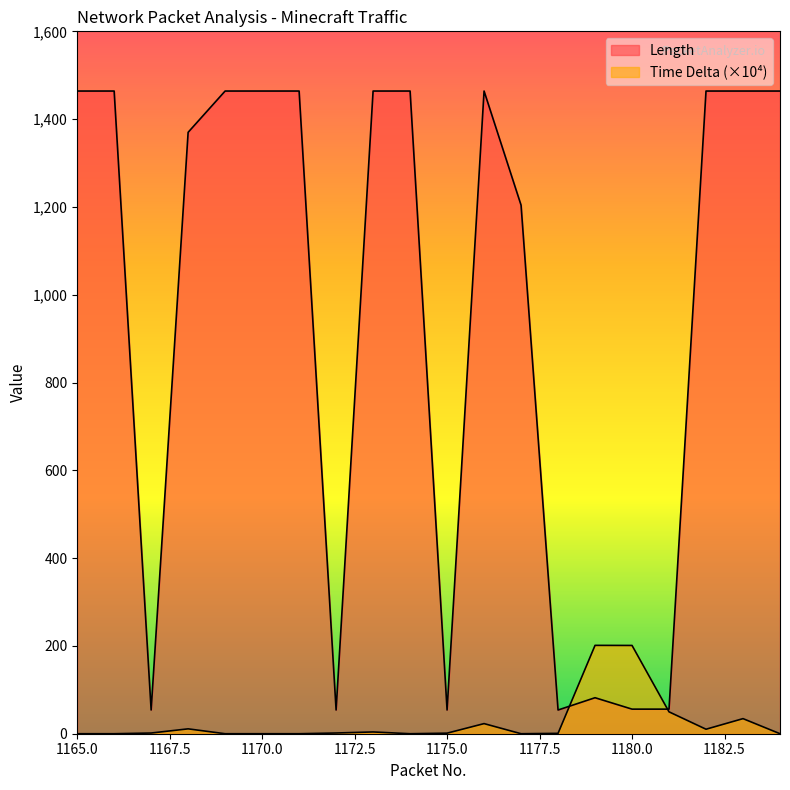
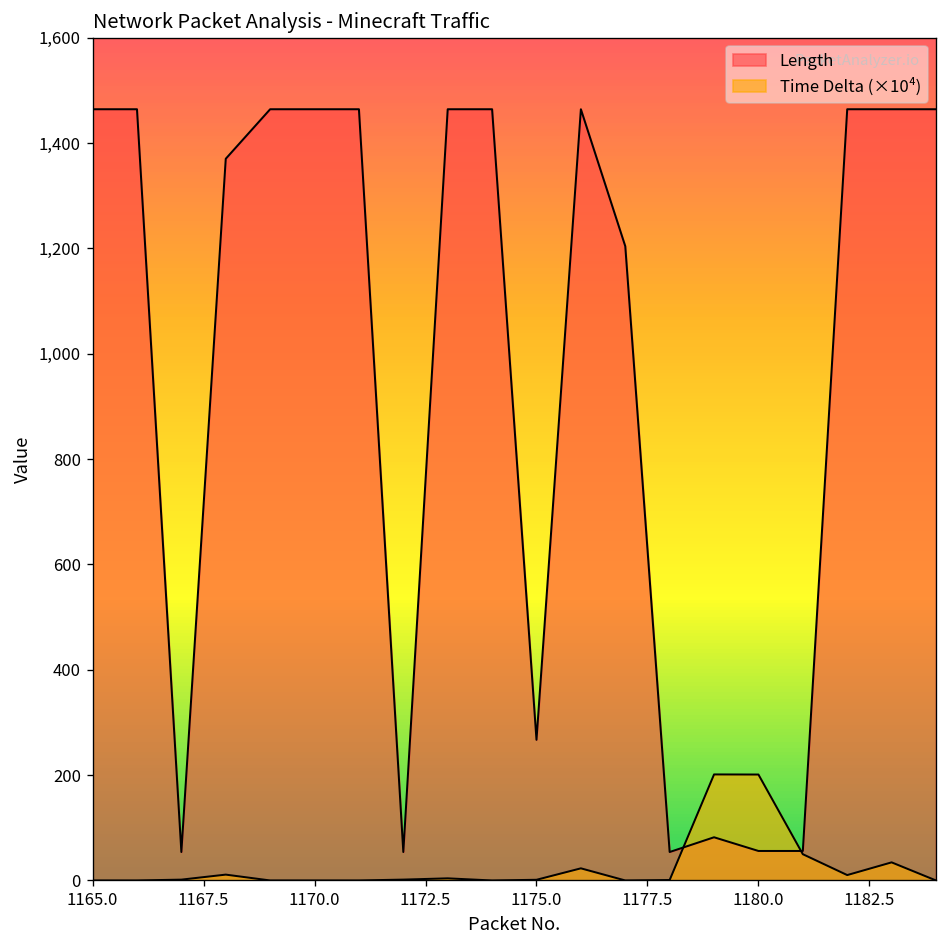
Length, 1175.0: 50 -> 270
